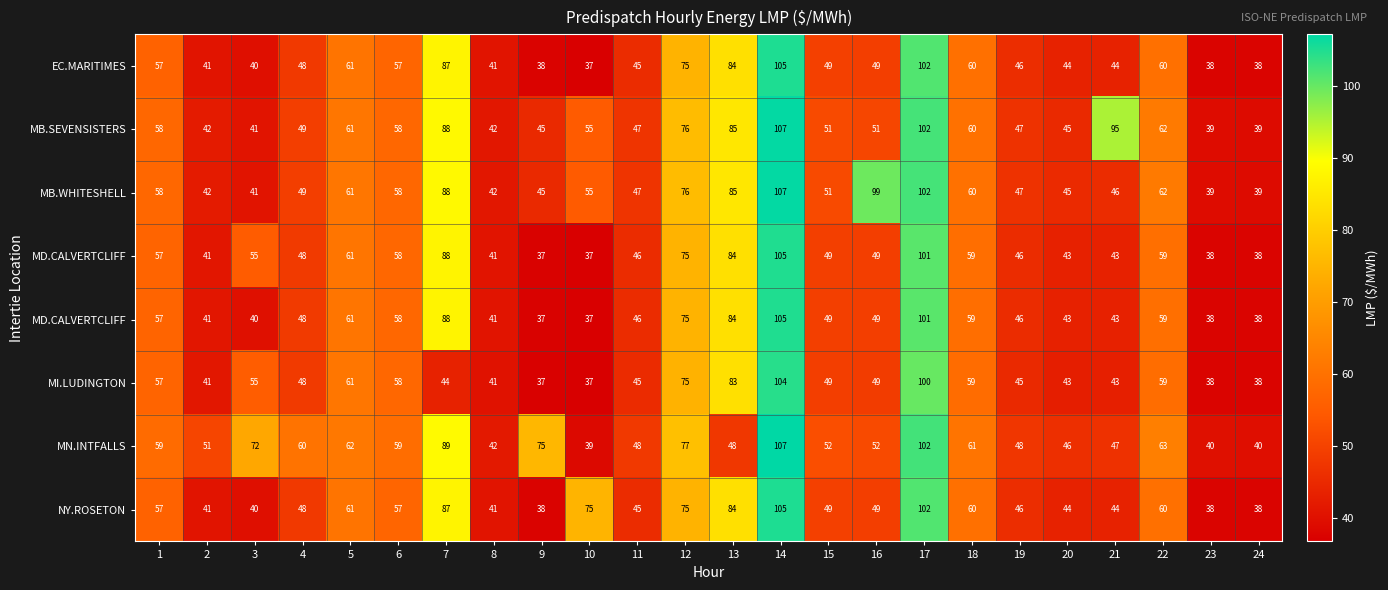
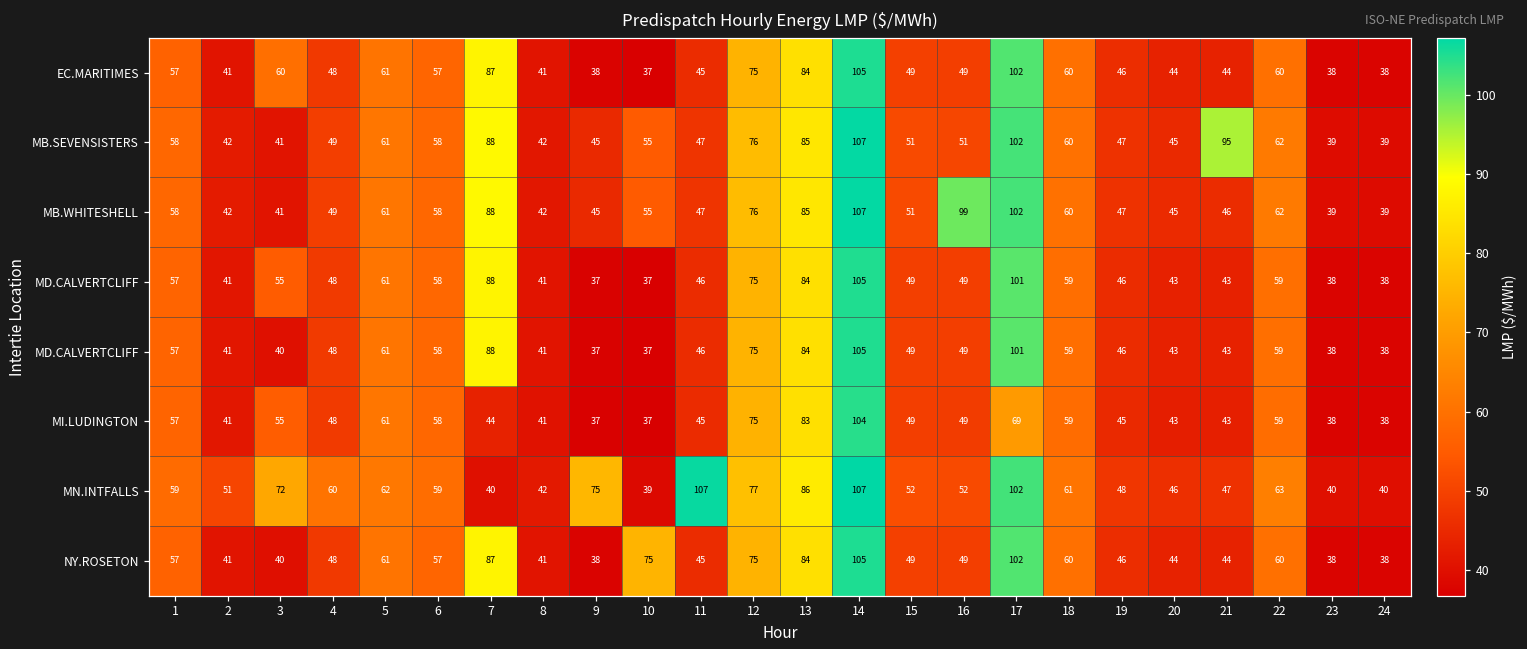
EC.MARITIMES, 3: 40 -> 60
MI.LUDINGTON, 17: 100 -> 69
MN.INTFALLS, 7: 89 -> 40
MN.INTFALLS, 11: 48 -> 107
MN.INTFALLS, 13: 48 -> 86
